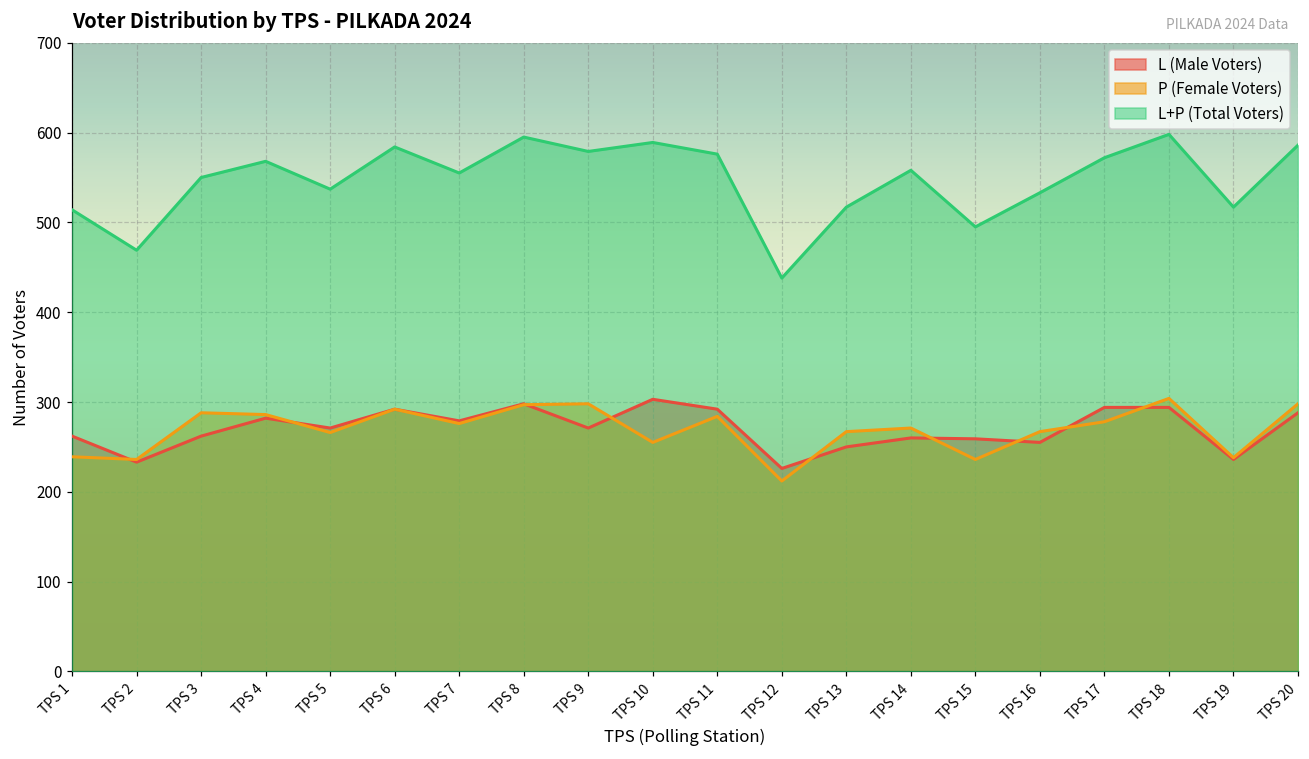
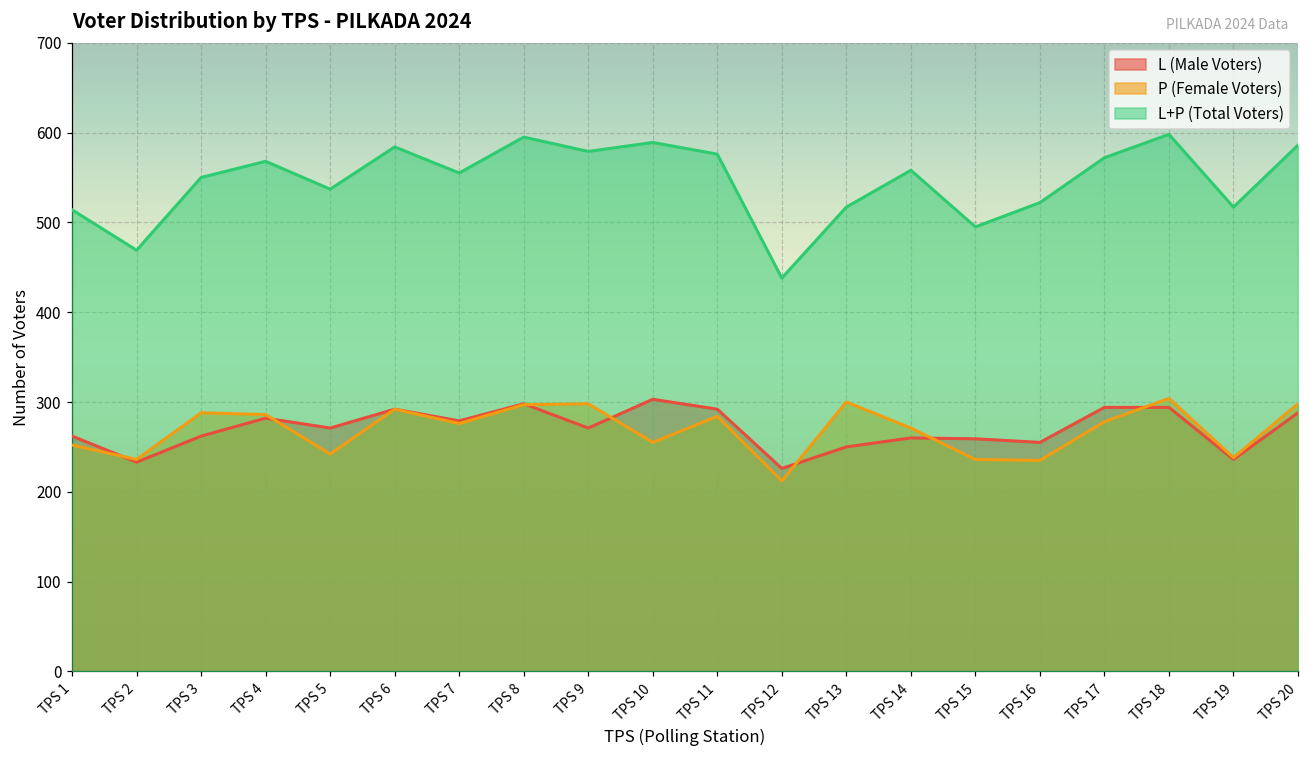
P (Female Voters), TPS 1: 240 -> 250
P (Female Voters), TPS 5: 270 -> 240
P (Female Voters), TPS 13: 270 -> 300
P (Female Voters), TPS 16: 270 -> 240
L+P (Total Voters), TPS 16: 530 -> 520
